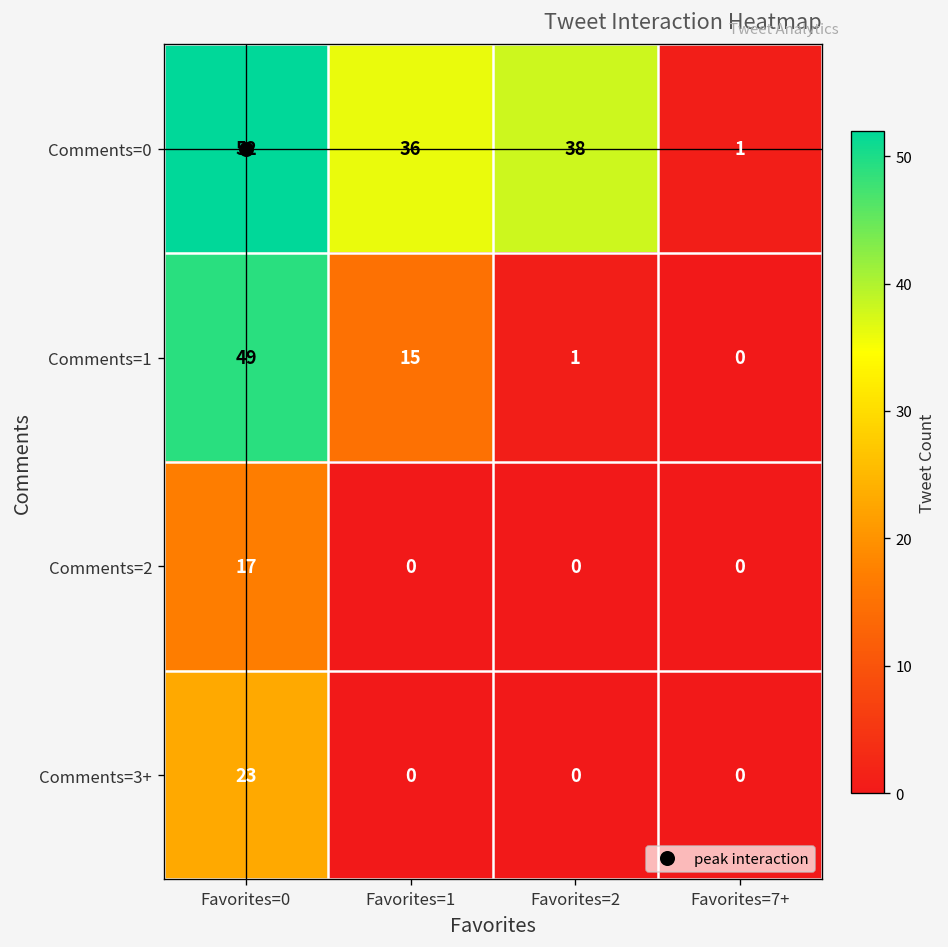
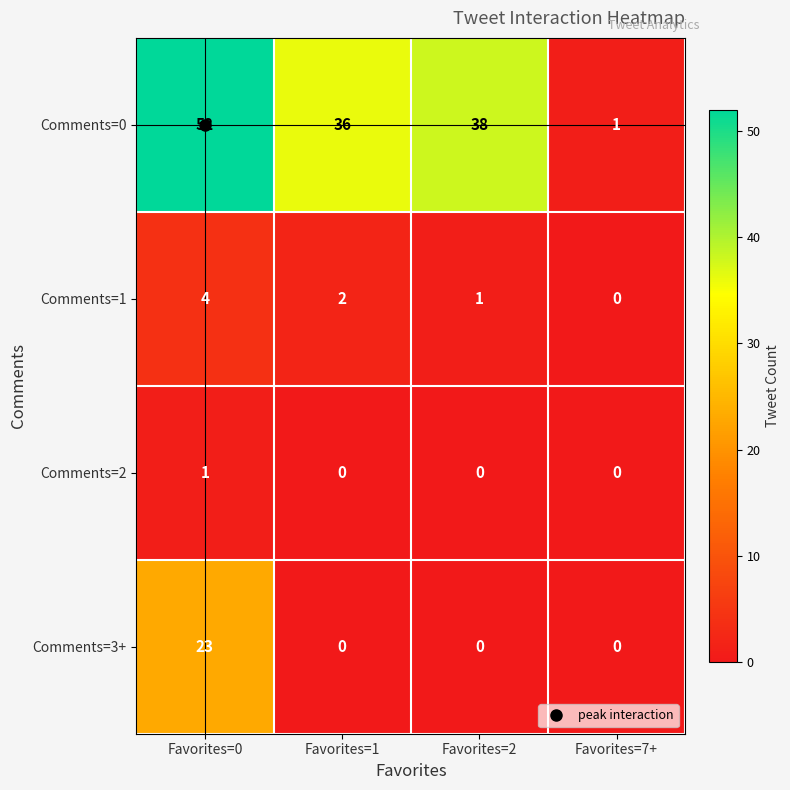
Comments=1, Favorites=0: 49 -> 4
Comments=1, Favorites=1: 15 -> 2
Comments=2, Favorites=0: 17 -> 1
